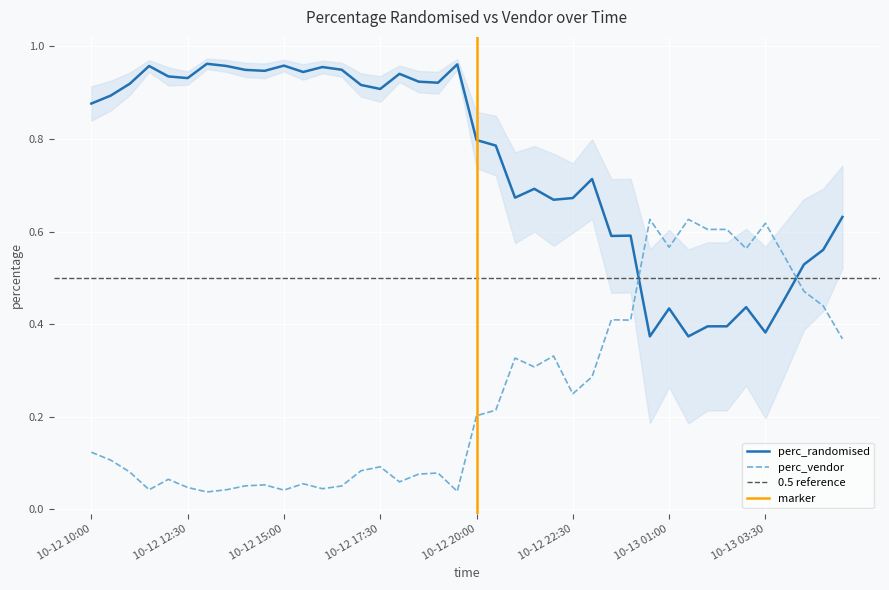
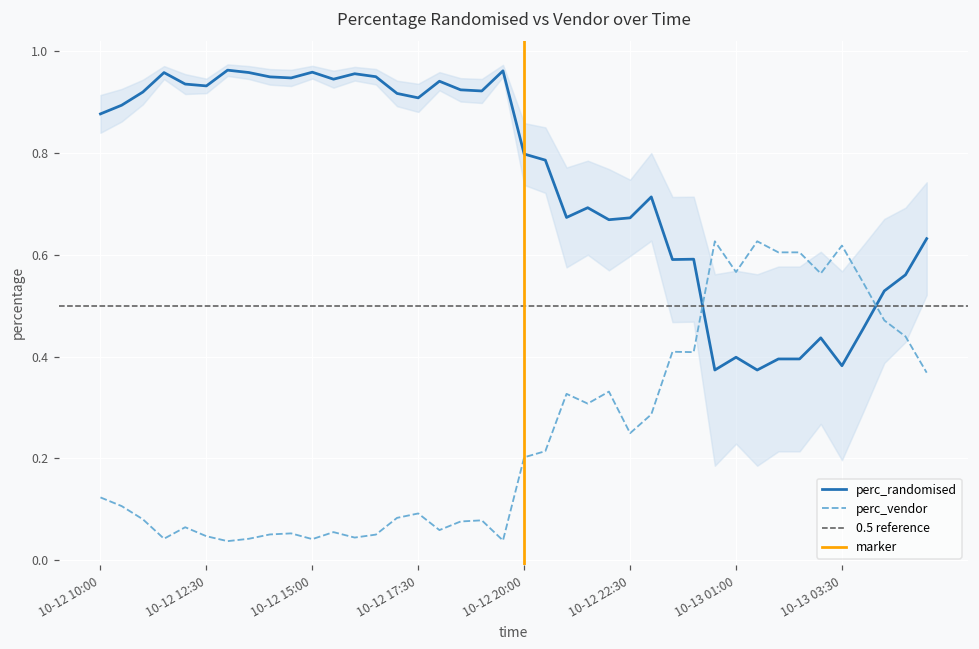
perc_randomised, 10-13 01:00: 0.43 -> 0.40
